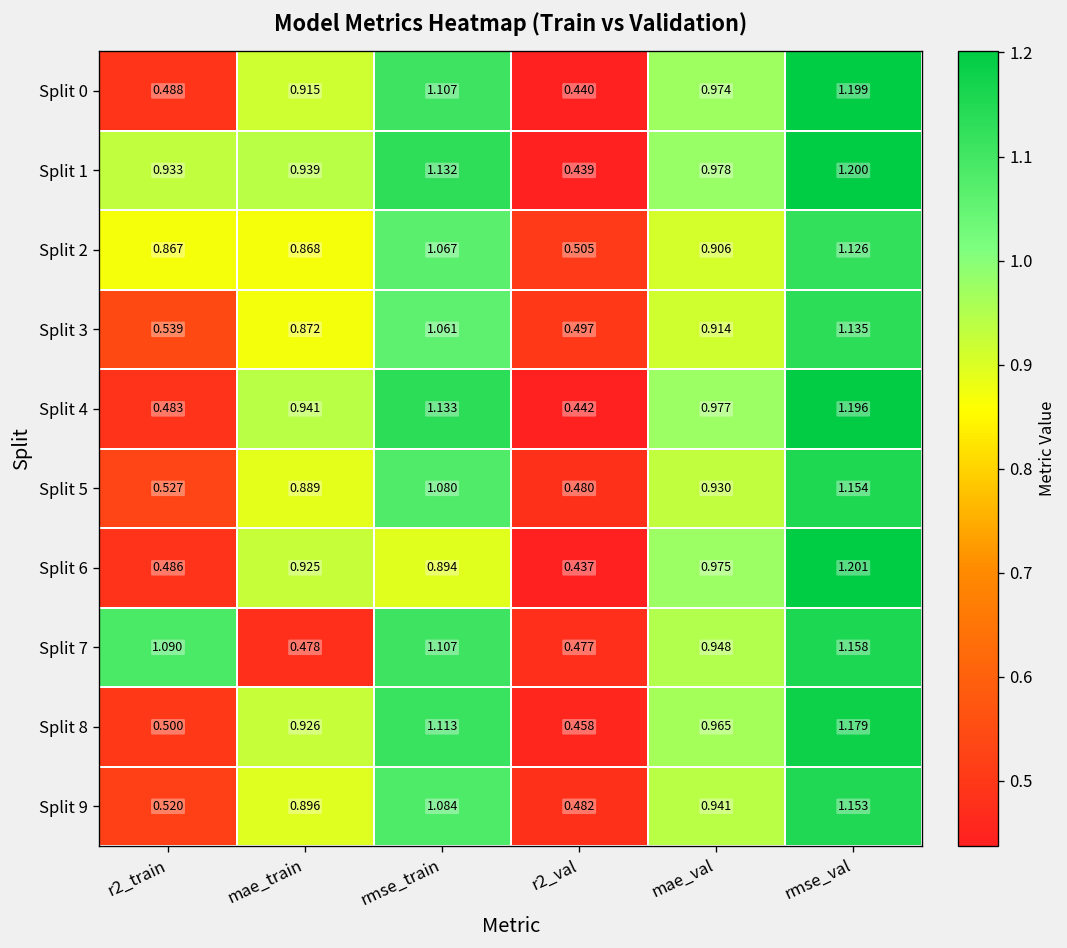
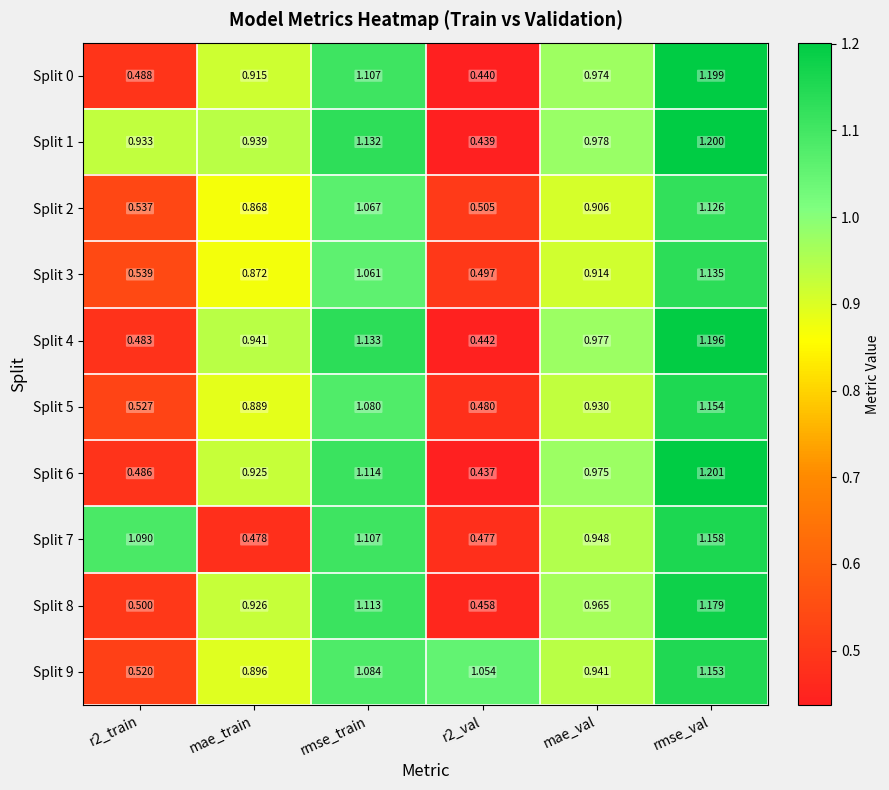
Split 2, r2_train: 0.867 -> 0.537
Split 6, rmse_train: 0.894 -> 1.114
Split 9, r2_val: 0.482 -> 1.054
